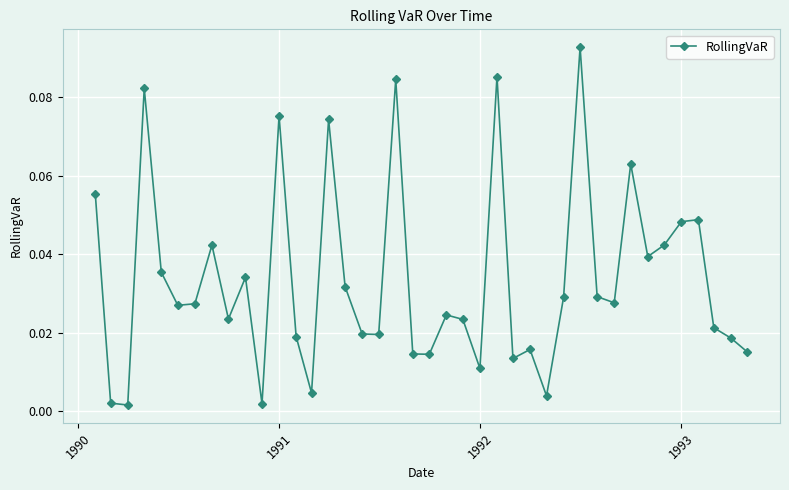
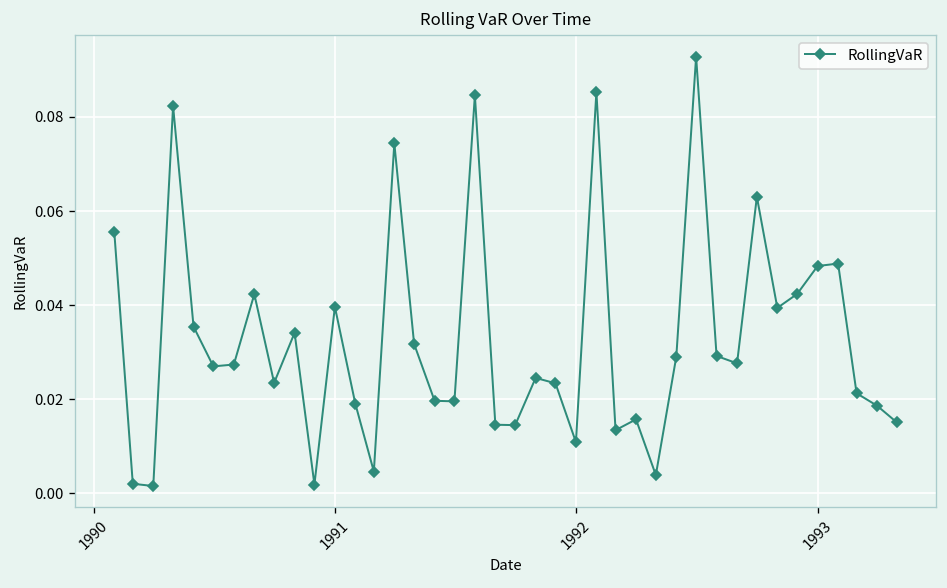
1991: 0.075 -> 0.040
